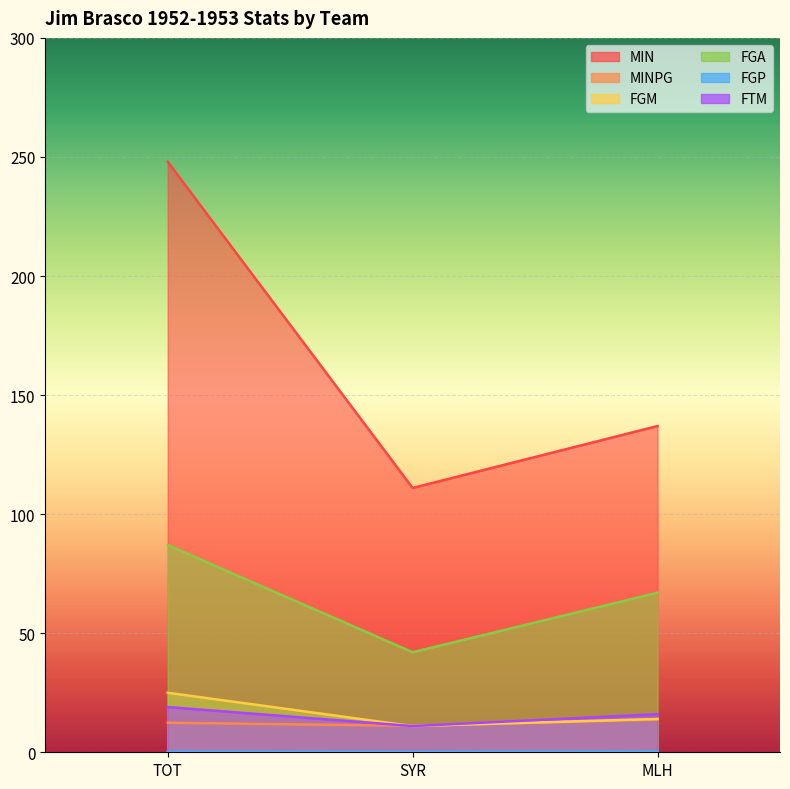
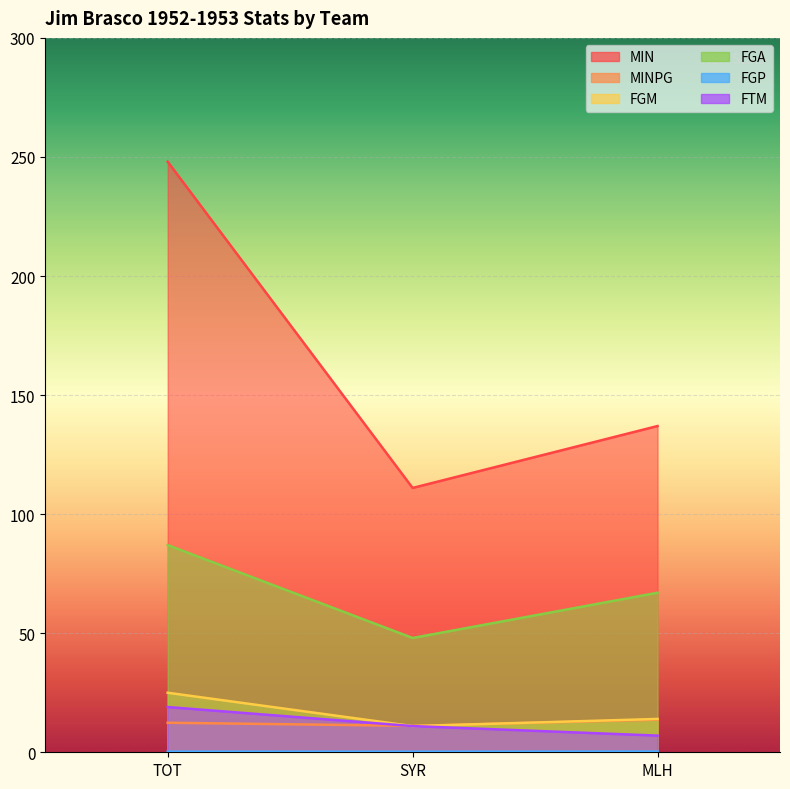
FGA, SYR: 42 -> 48
FTM, MLH: 16 -> 7
